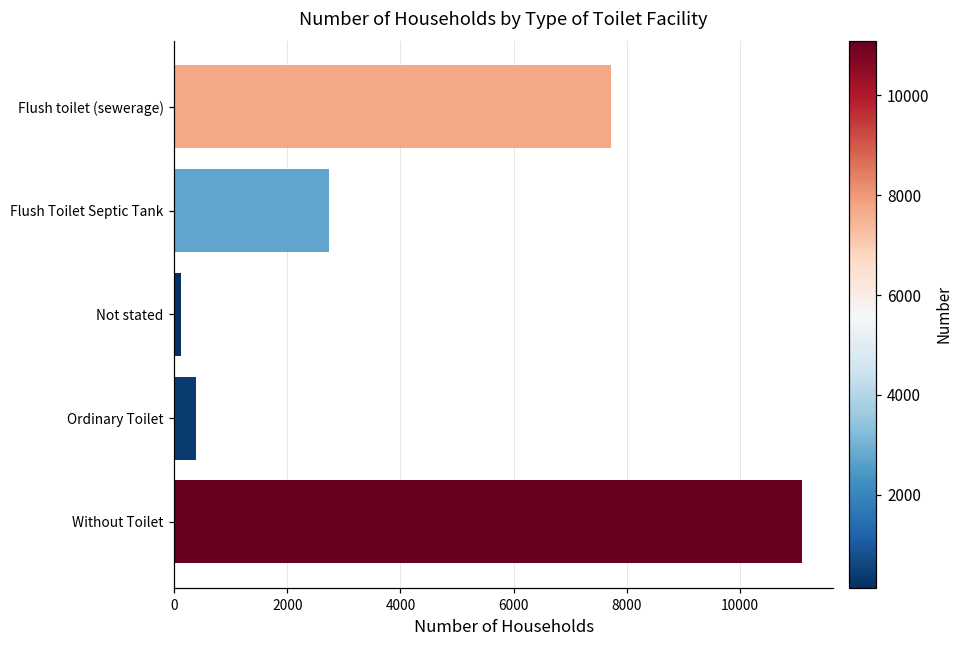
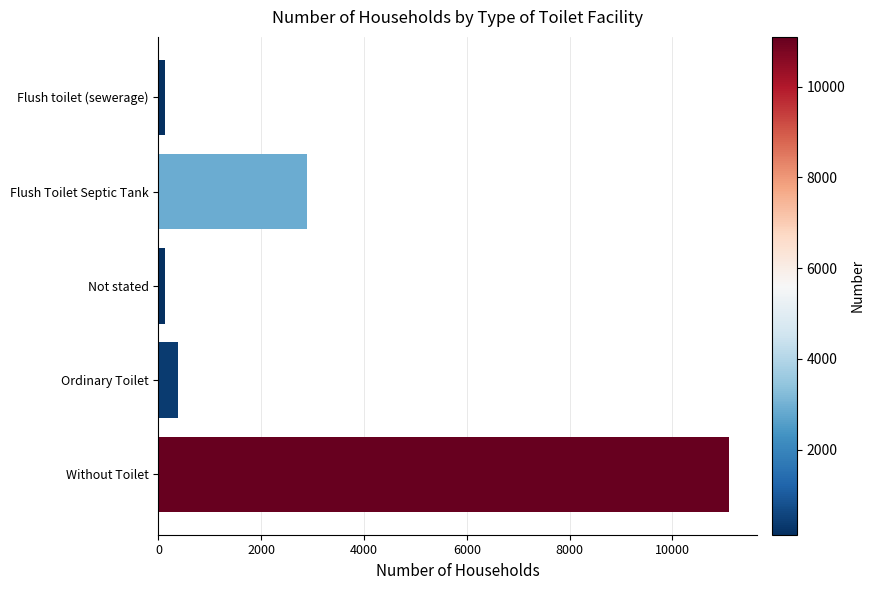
Flush toilet (sewerage): 7700 -> 100
Flush Toilet Septic Tank: 2700 -> 2900
